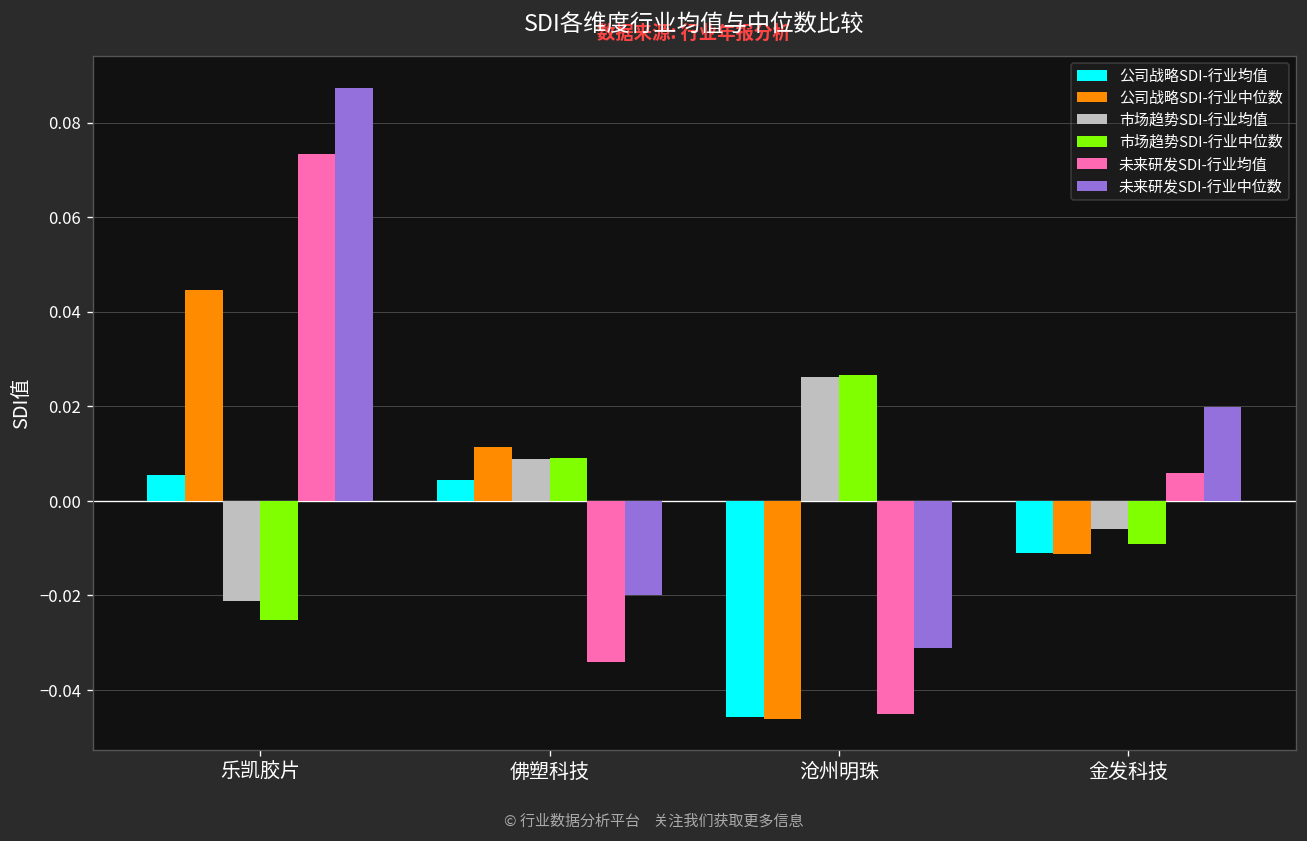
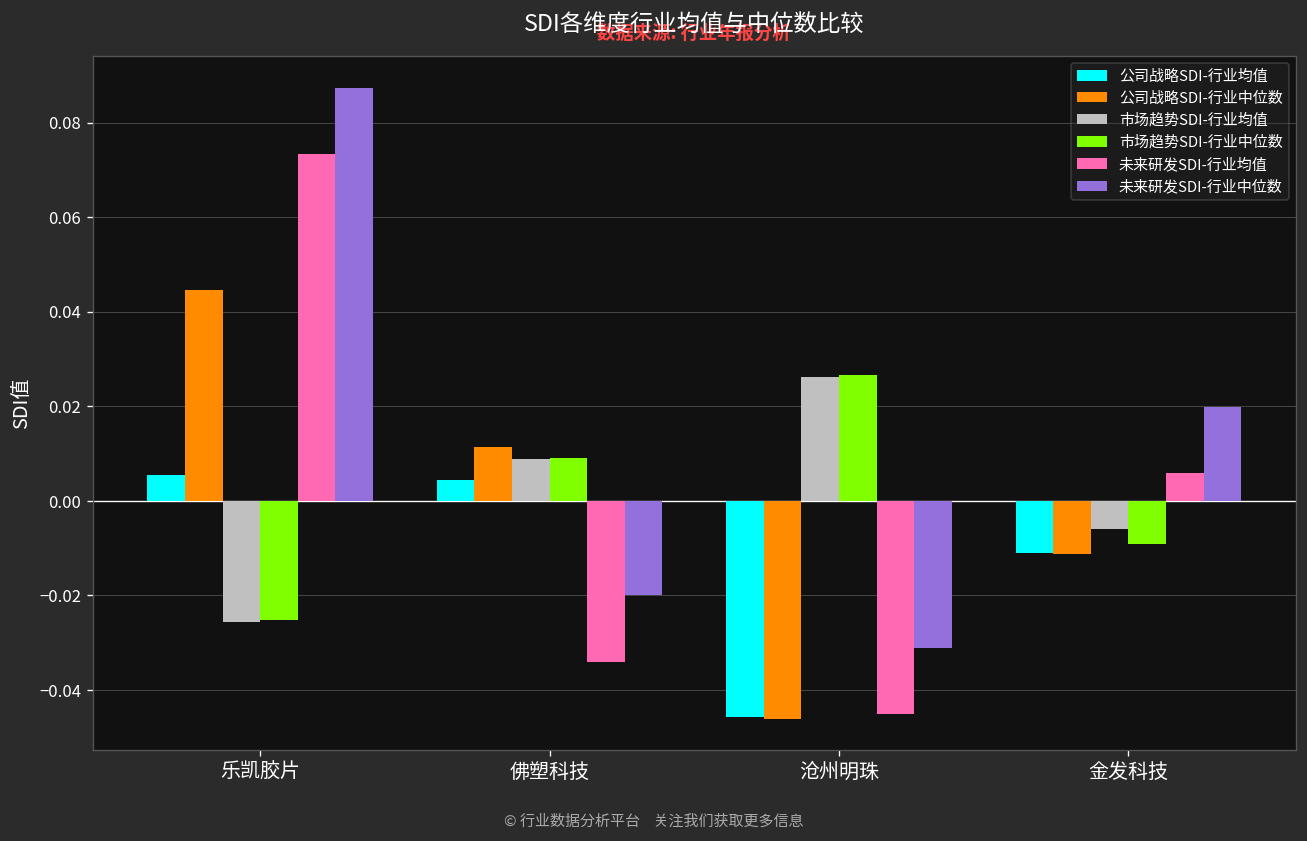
市场趋势SDI-行业均值, 乐凯胶片: -0.021 -> -0.026
